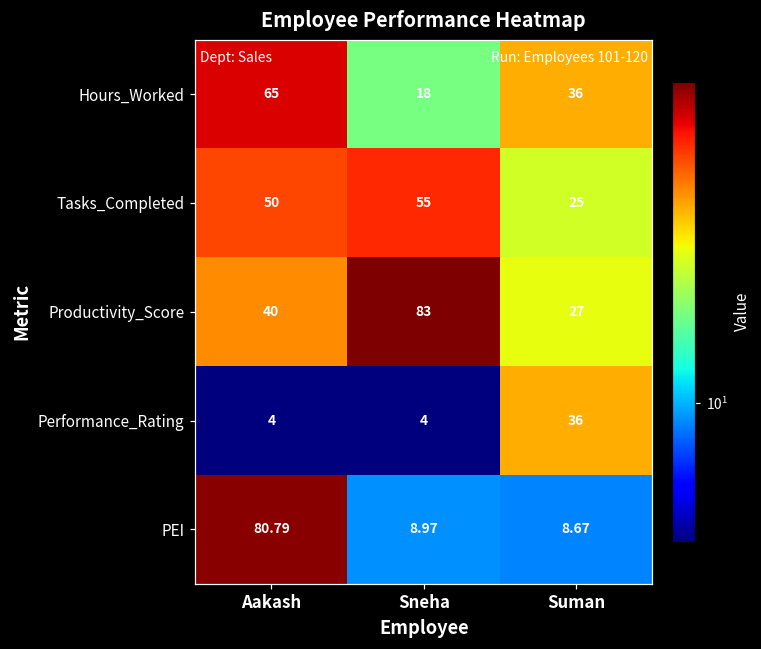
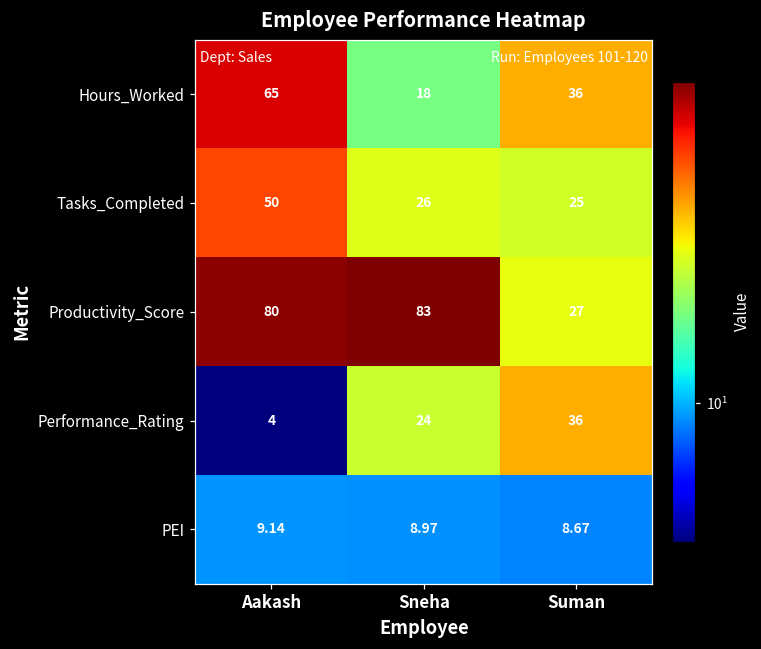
Tasks_Completed, Sneha: 55 -> 26
Productivity_Score, Aakash: 40 -> 80
Performance_Rating, Sneha: 4 -> 24
PEI, Aakash: 80.79 -> 9.14
